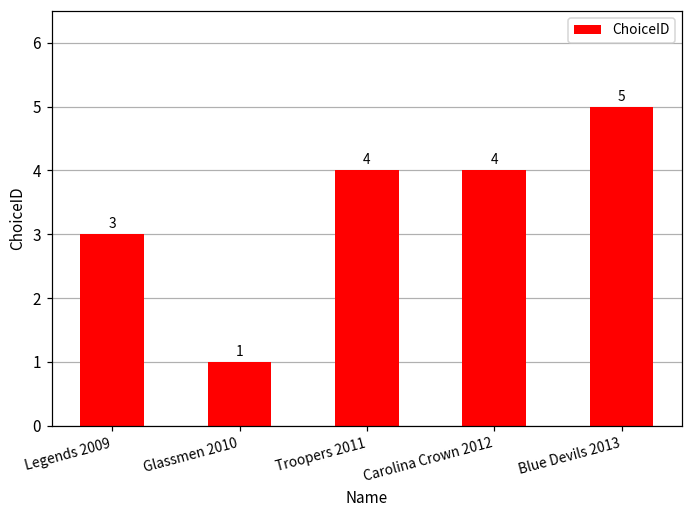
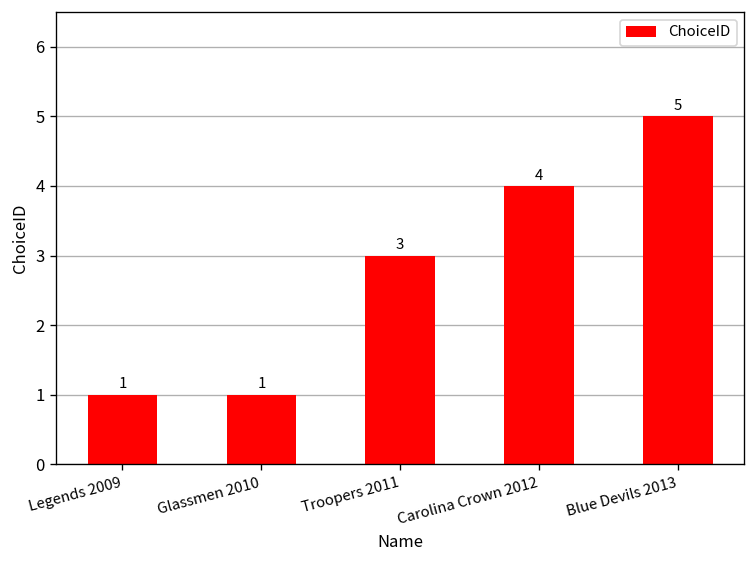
Legends 2009: 3 -> 1
Troopers 2011: 4 -> 3
